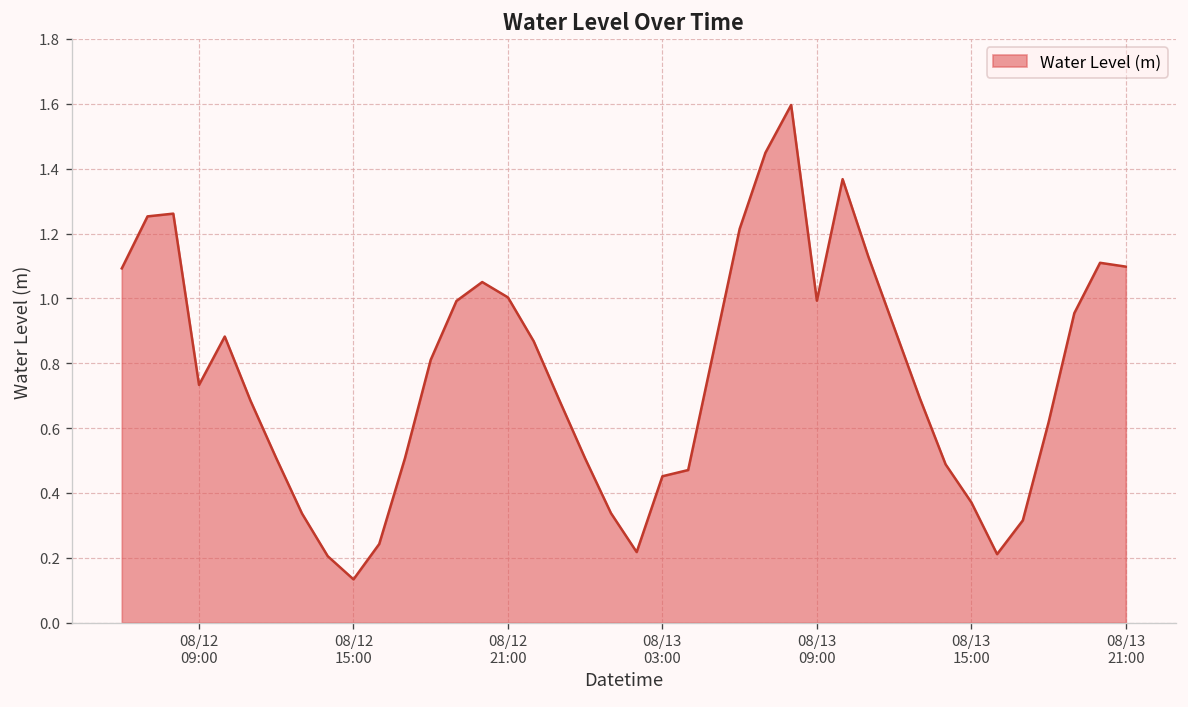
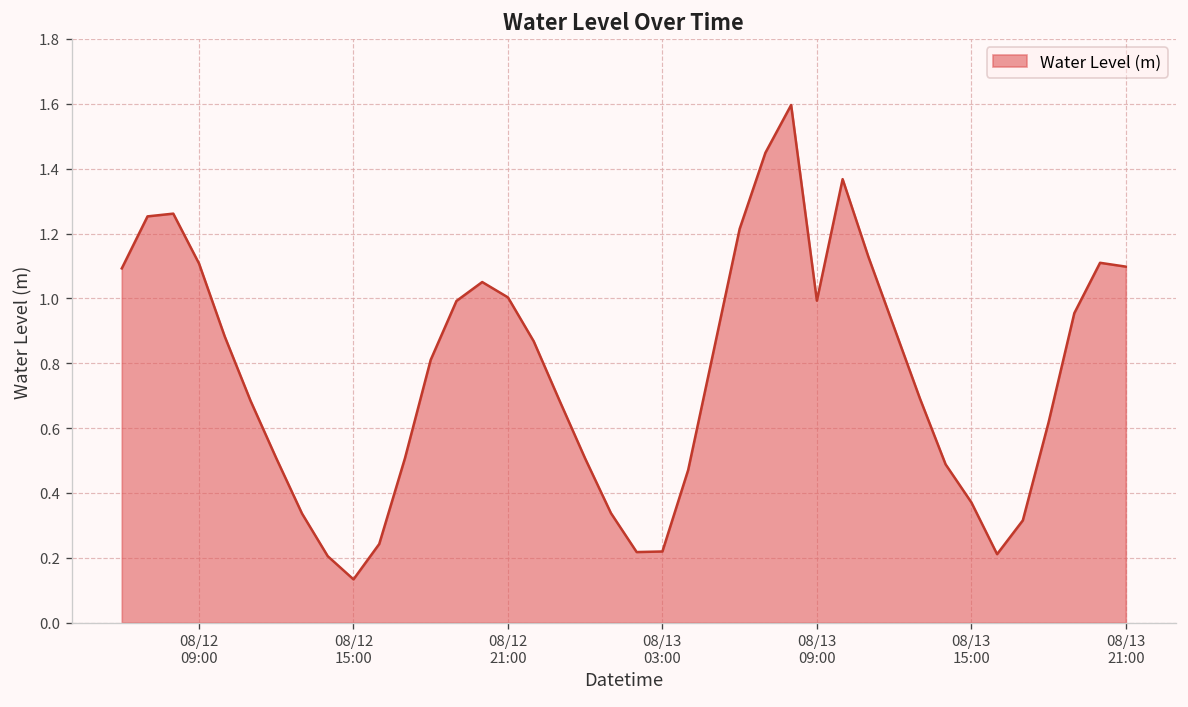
08/12 09:00: 0.73 -> 1.11
08/13 03:00: 0.45 -> 0.22
